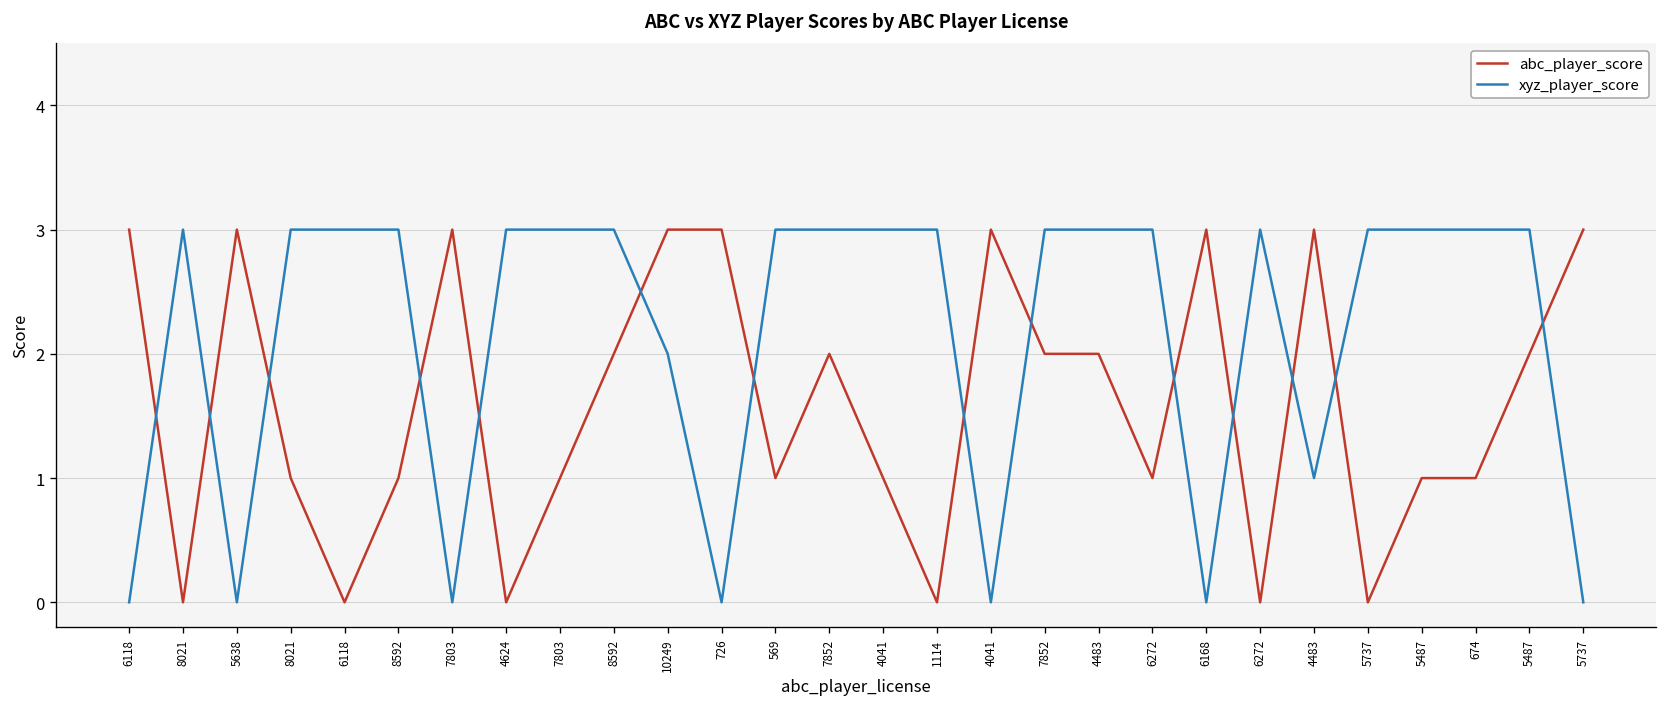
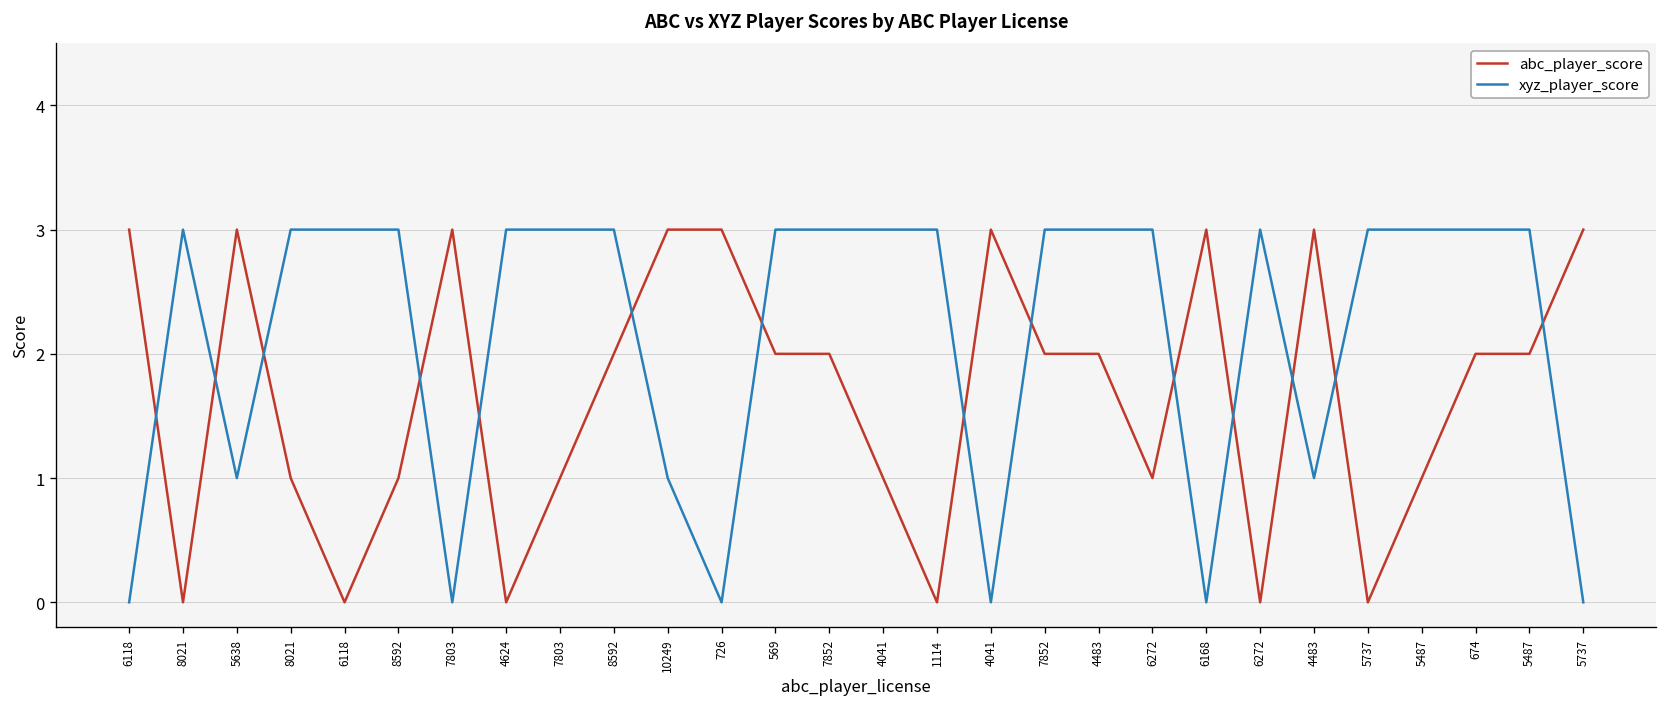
xyz_player_score, 5638: 0 -> 1
xyz_player_score, 10249: 2 -> 1
abc_player_score, 569: 1 -> 2
abc_player_score, 674: 1 -> 2
